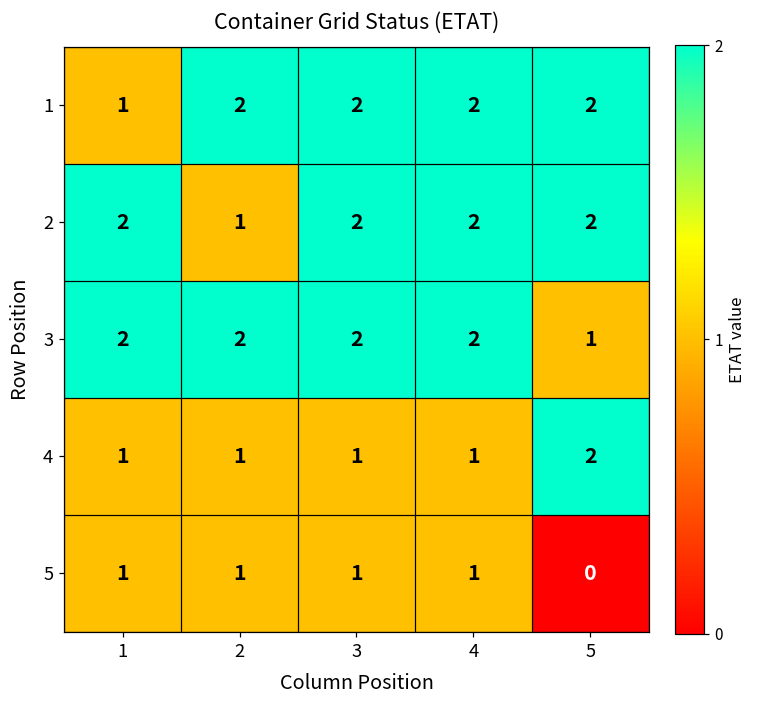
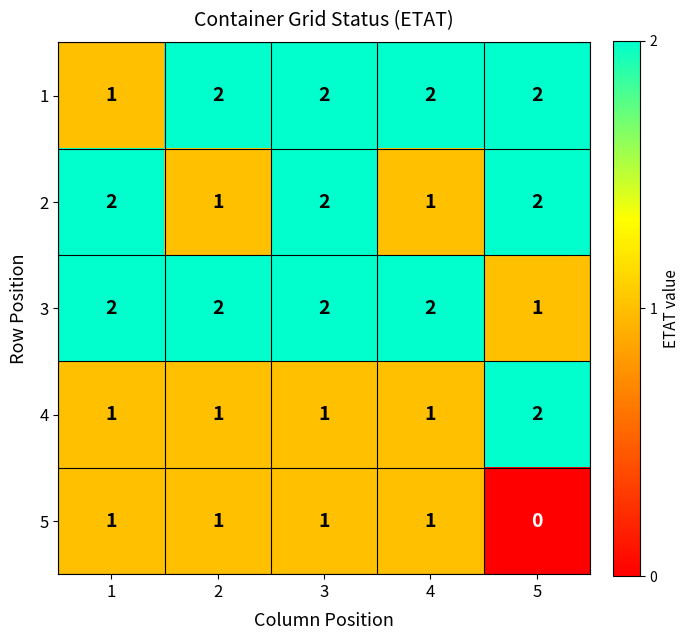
2, 4: 2 -> 1
